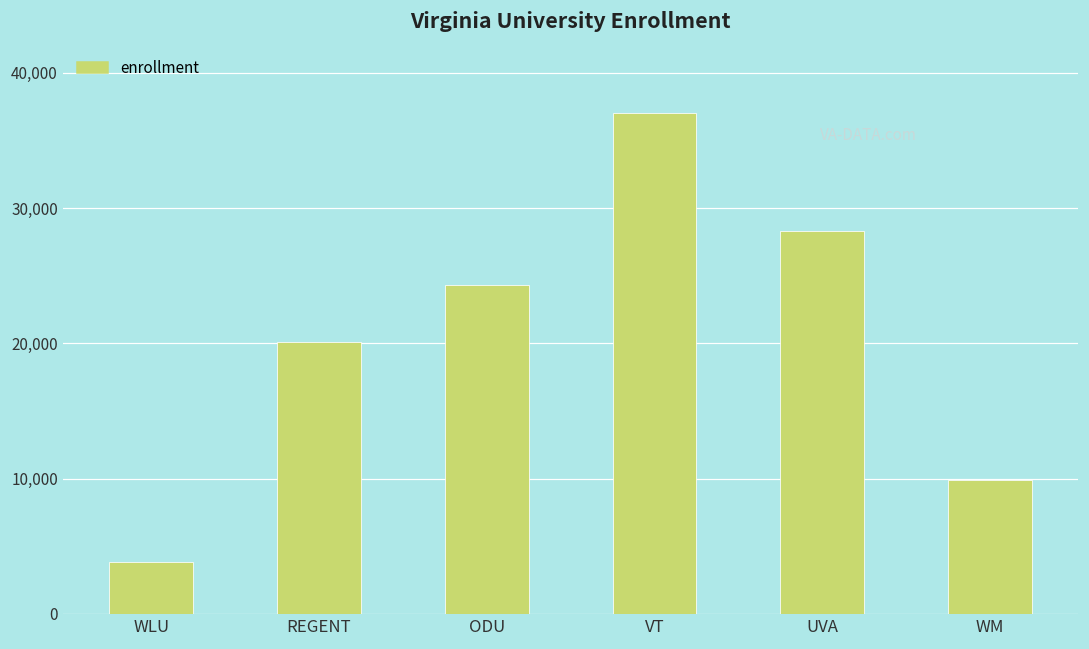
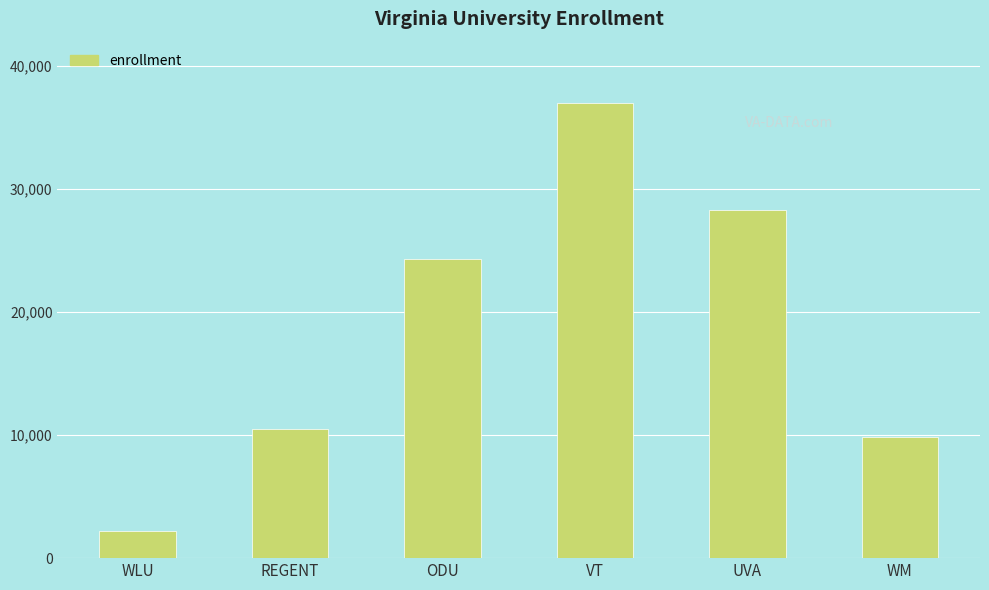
WLU: 3,800 -> 2,200
REGENT: 20,100 -> 10,500
